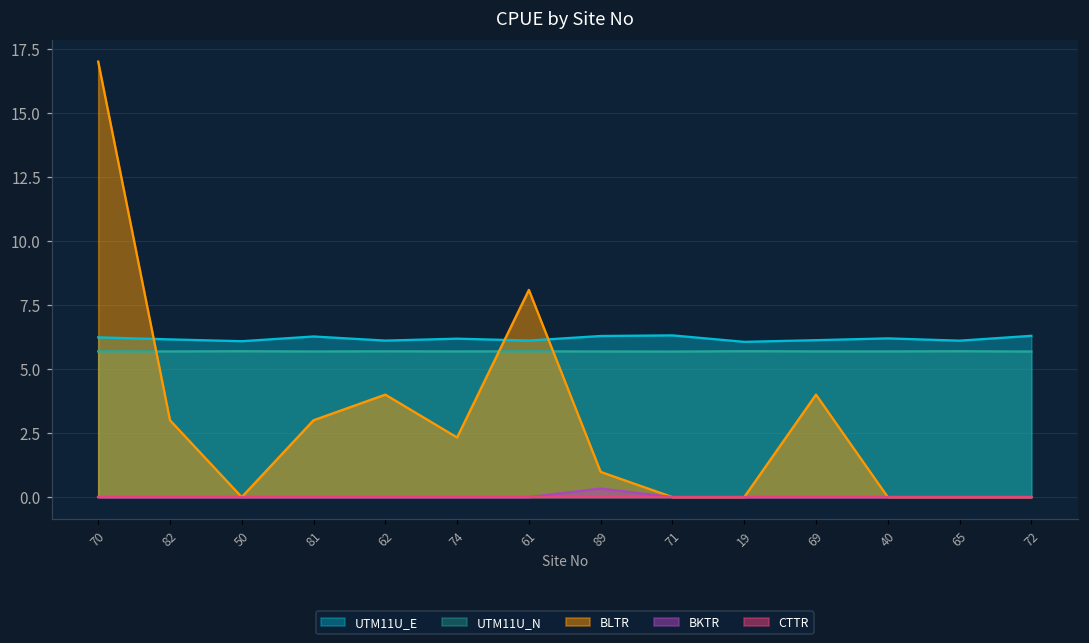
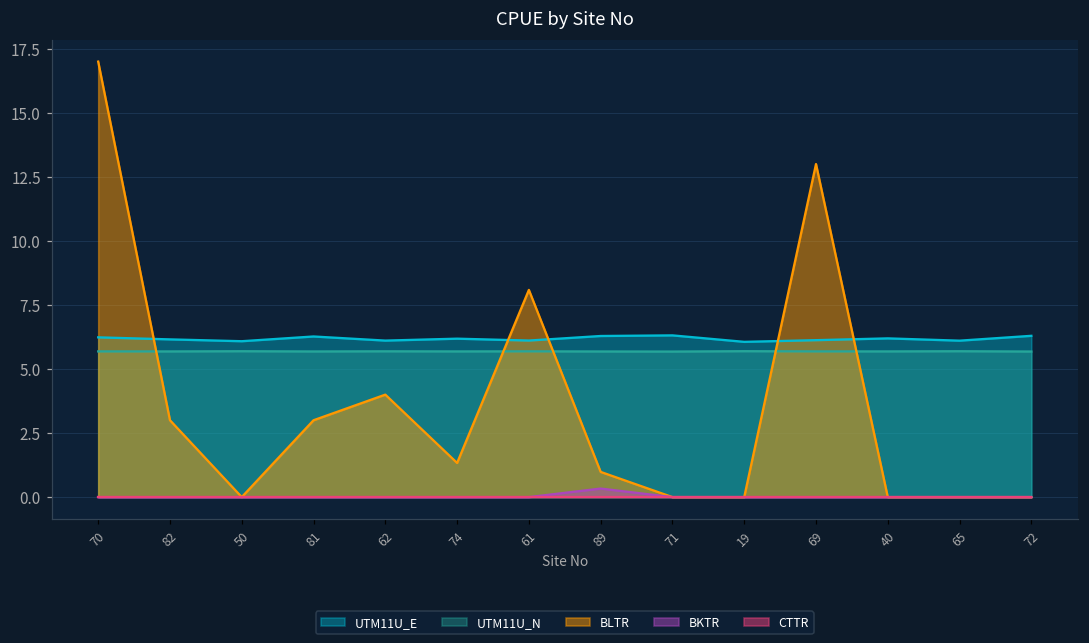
BLTR, 74: 2.3 -> 1.3
BLTR, 69: 4 -> 13
